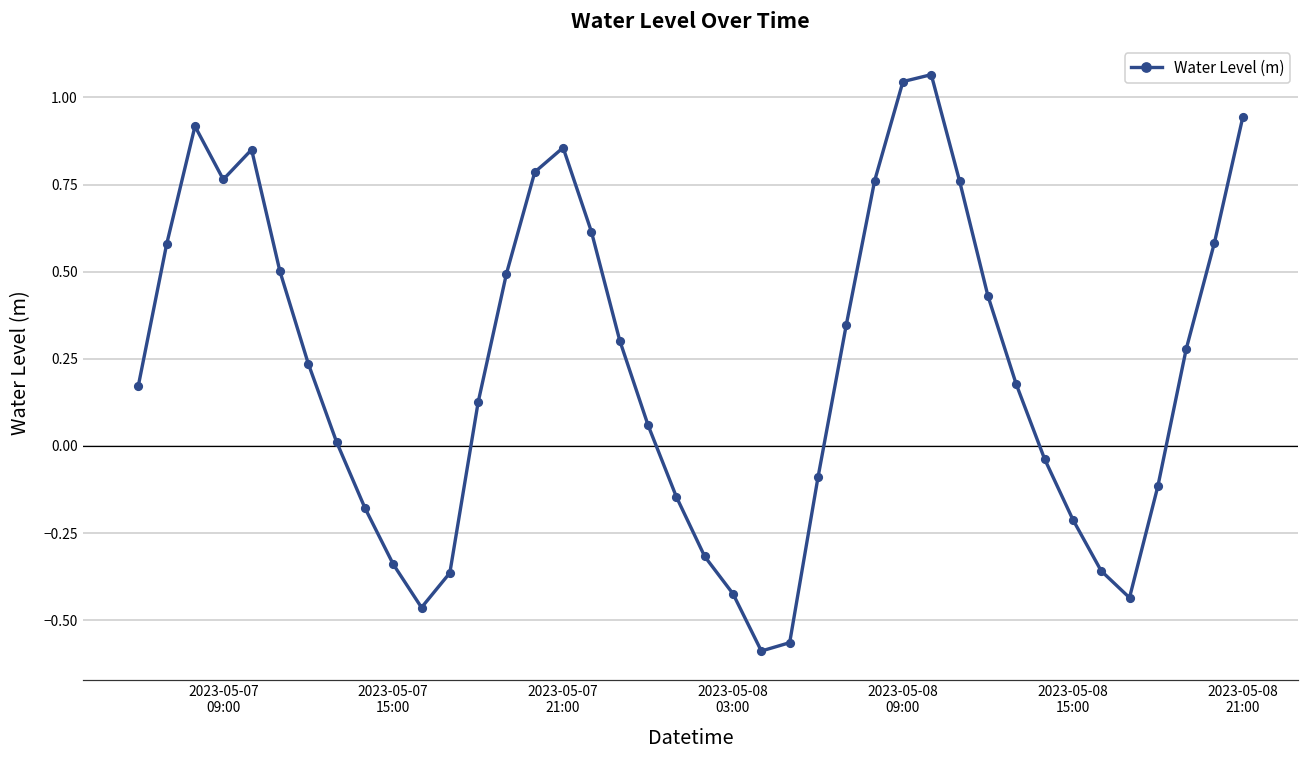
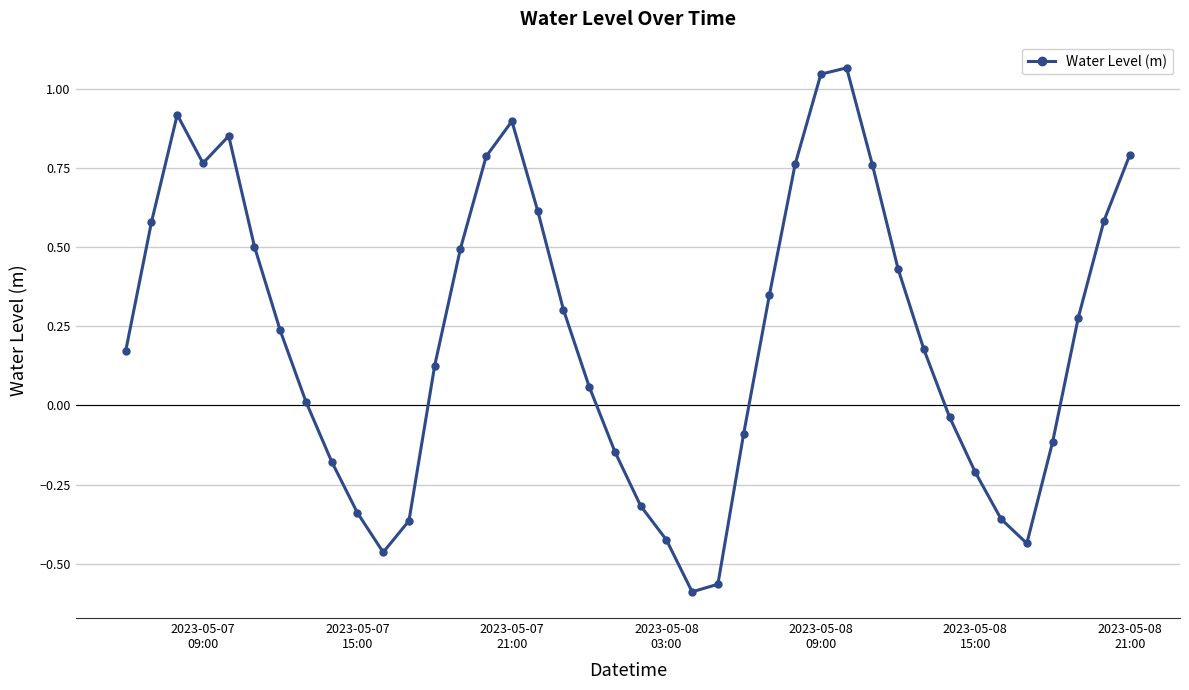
2023-05-07 21:00: 0.86 -> 0.90
2023-05-08 21:00: 0.94 -> 0.79
